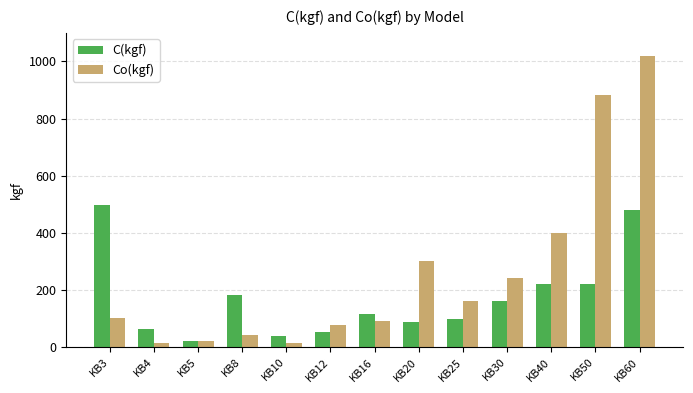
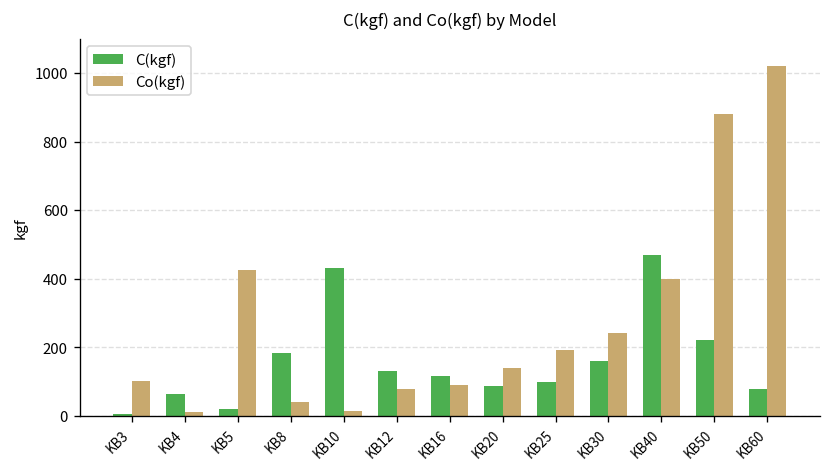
C(kgf), KB3: 500 -> 10
Co(kgf), KB5: 20 -> 430
C(kgf), KB10: 40 -> 430
C(kgf), KB12: 50 -> 130
Co(kgf), KB20: 300 -> 140
Co(kgf), KB25: 160 -> 190
C(kgf), KB40: 220 -> 470
C(kgf), KB60: 480 -> 80
